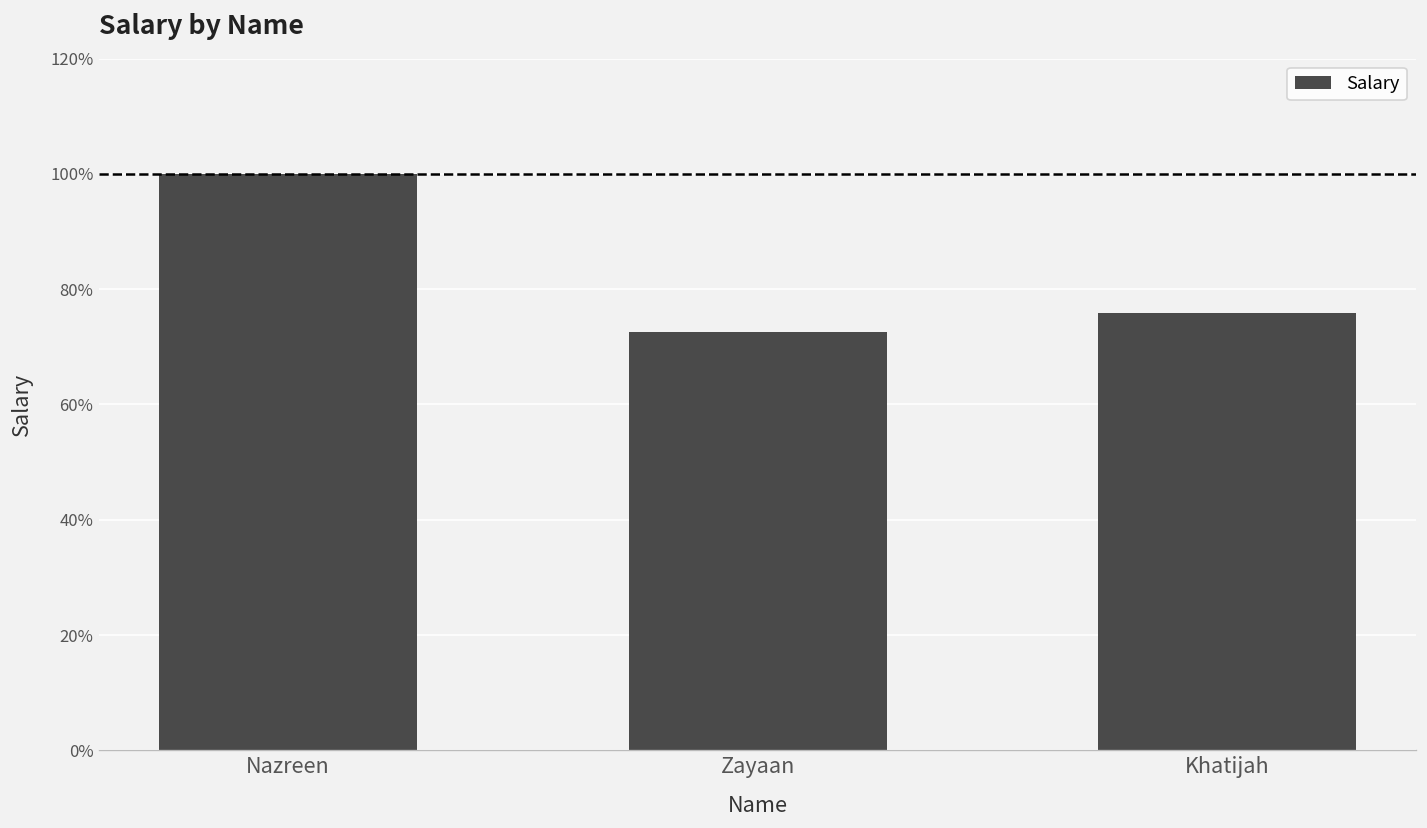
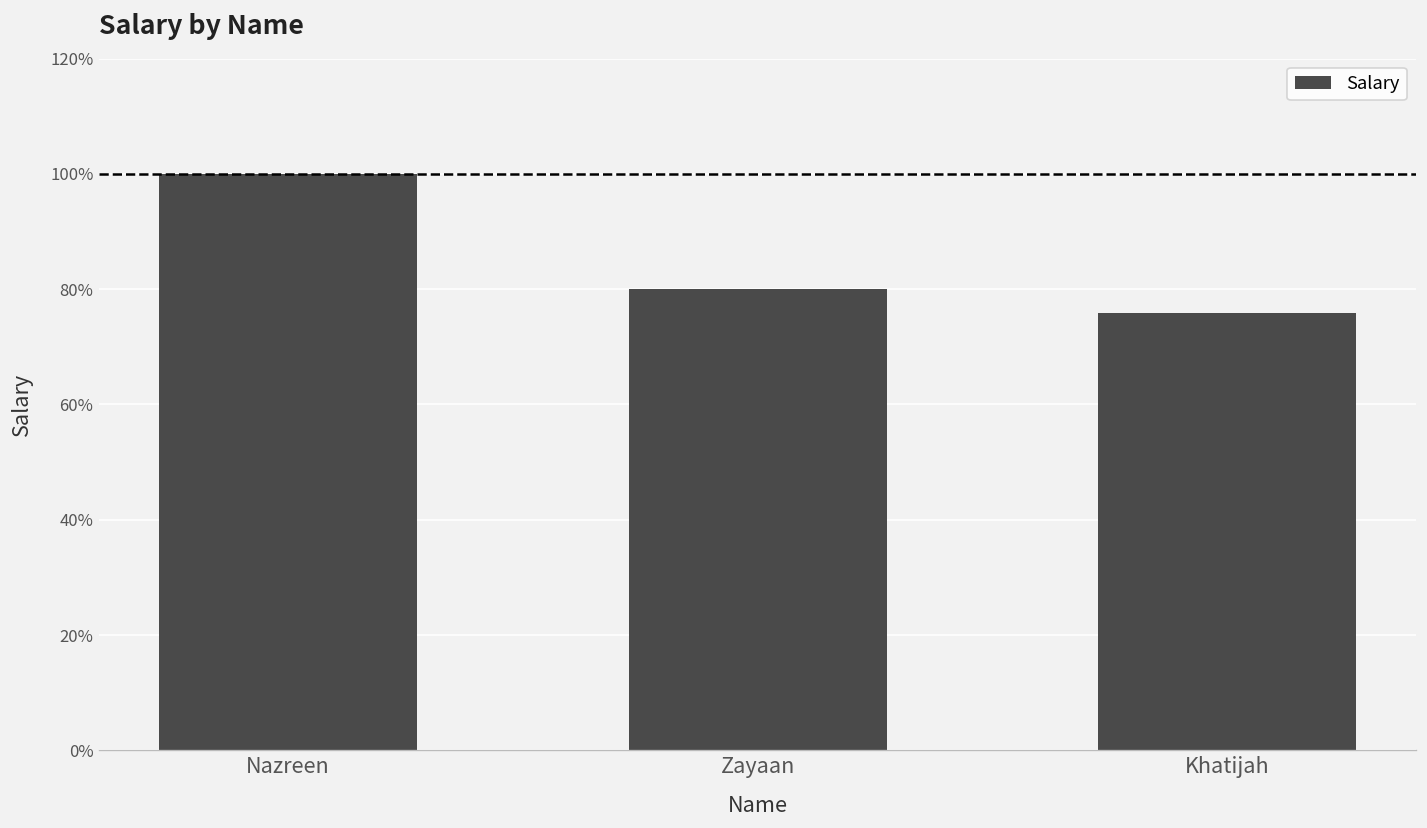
Zayaan: 73% -> 80%
